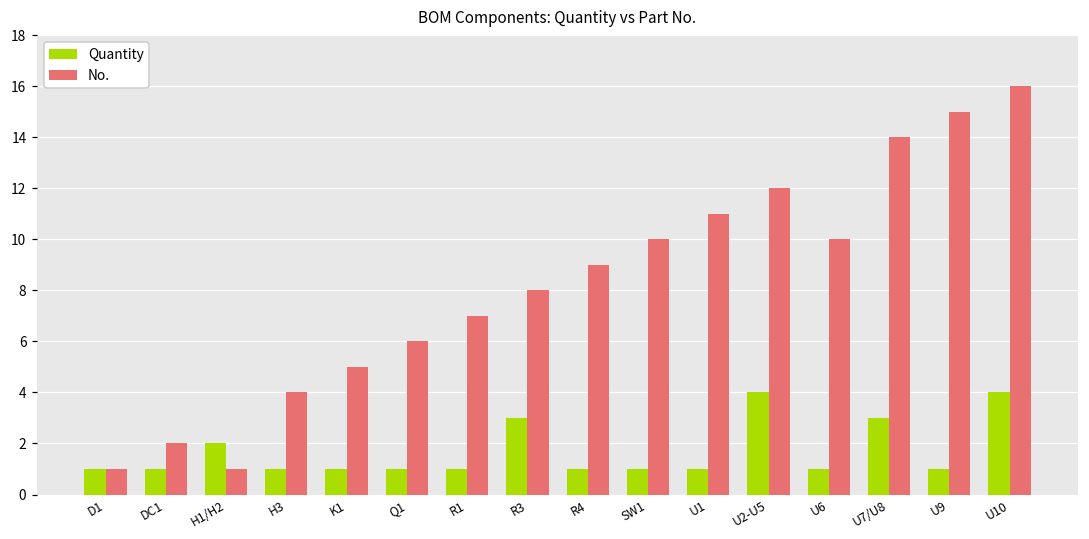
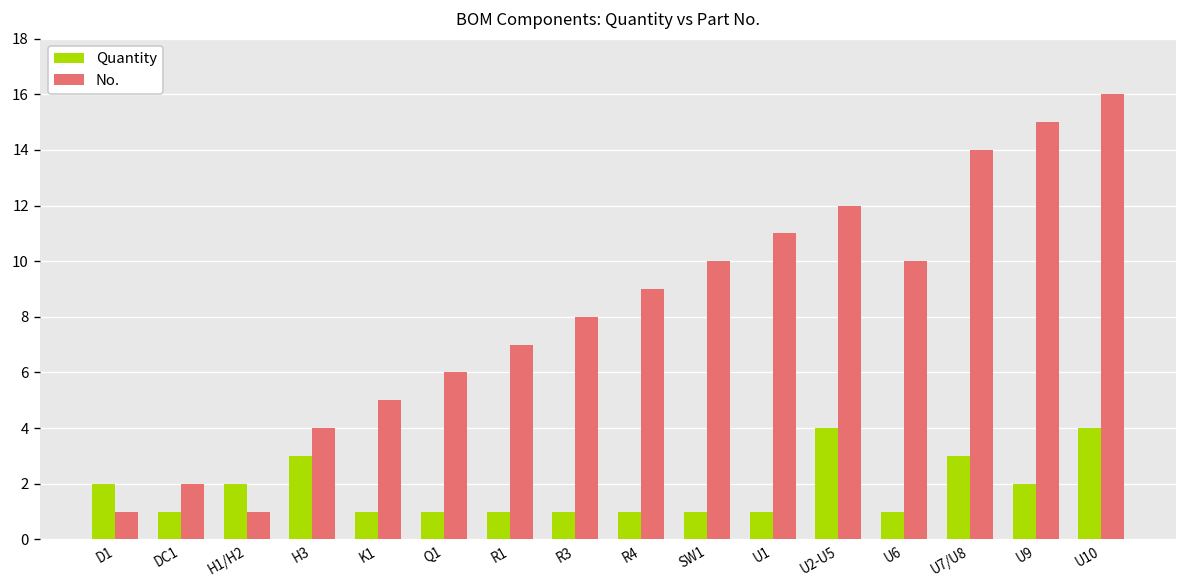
Quantity, D1: 1 -> 2
Quantity, H3: 1 -> 3
Quantity, R3: 3 -> 1
Quantity, U9: 1 -> 2
